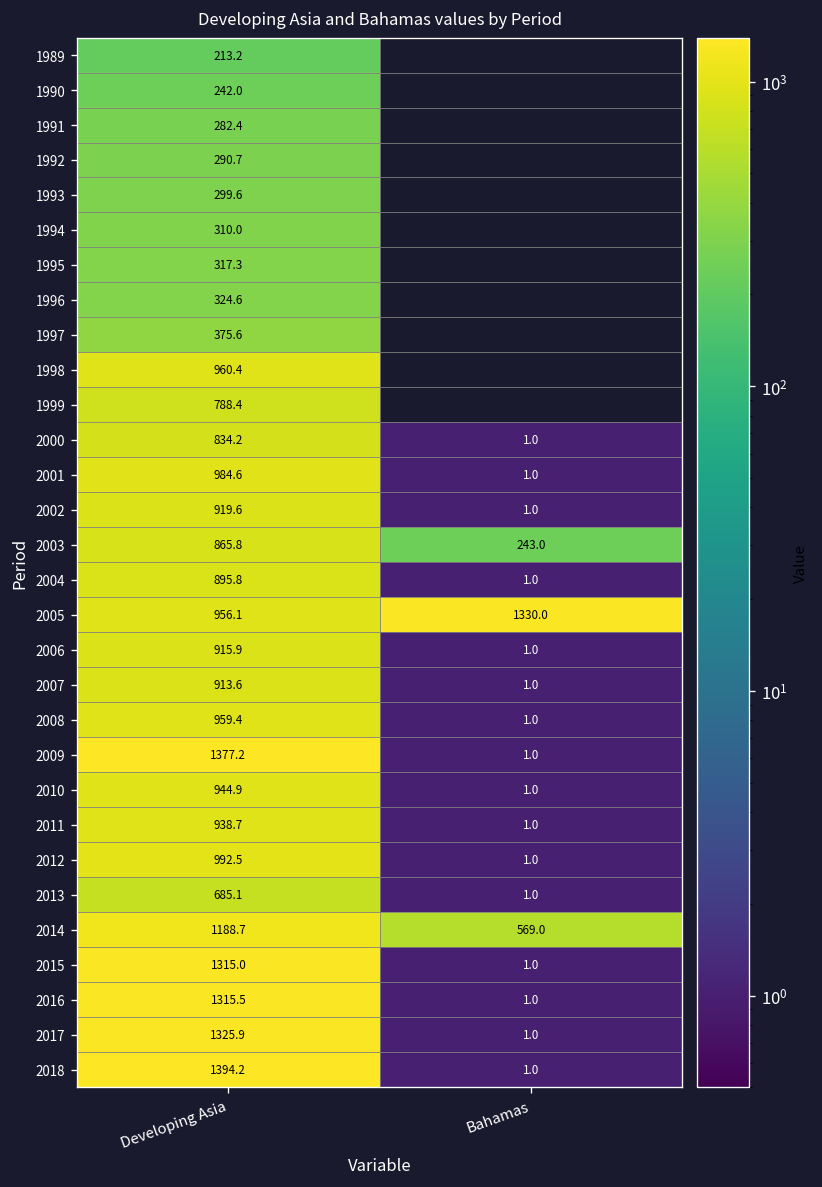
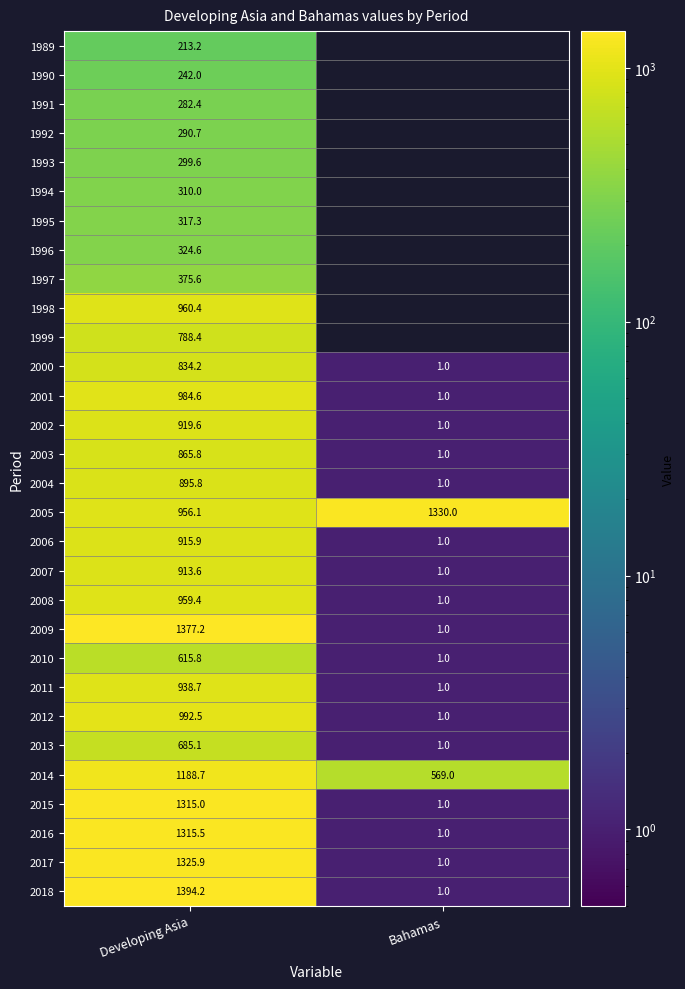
2003, Bahamas: 243.0 -> 1.0
2010, Developing Asia: 944.9 -> 615.8
